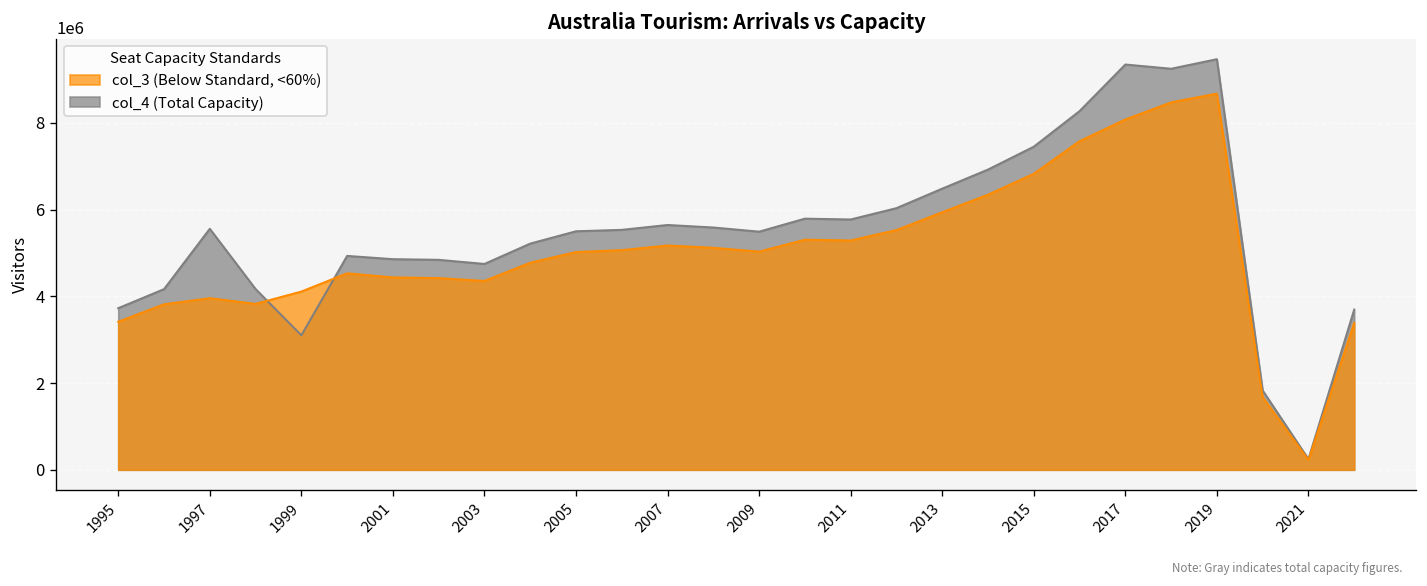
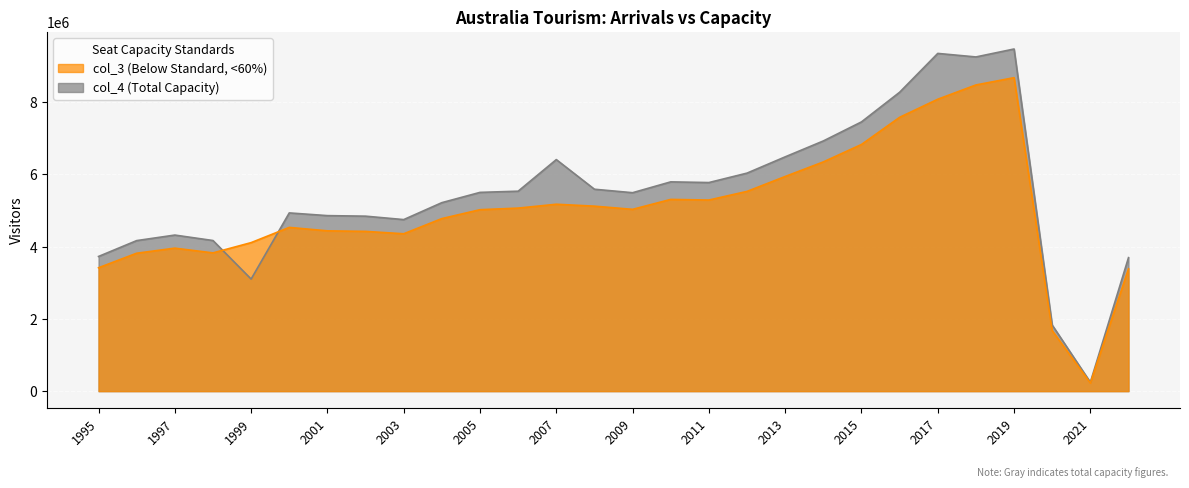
col_4 (Total Capacity), 1997: 5600000 -> 4300000
col_4 (Total Capacity), 2007: 5600000 -> 6400000
